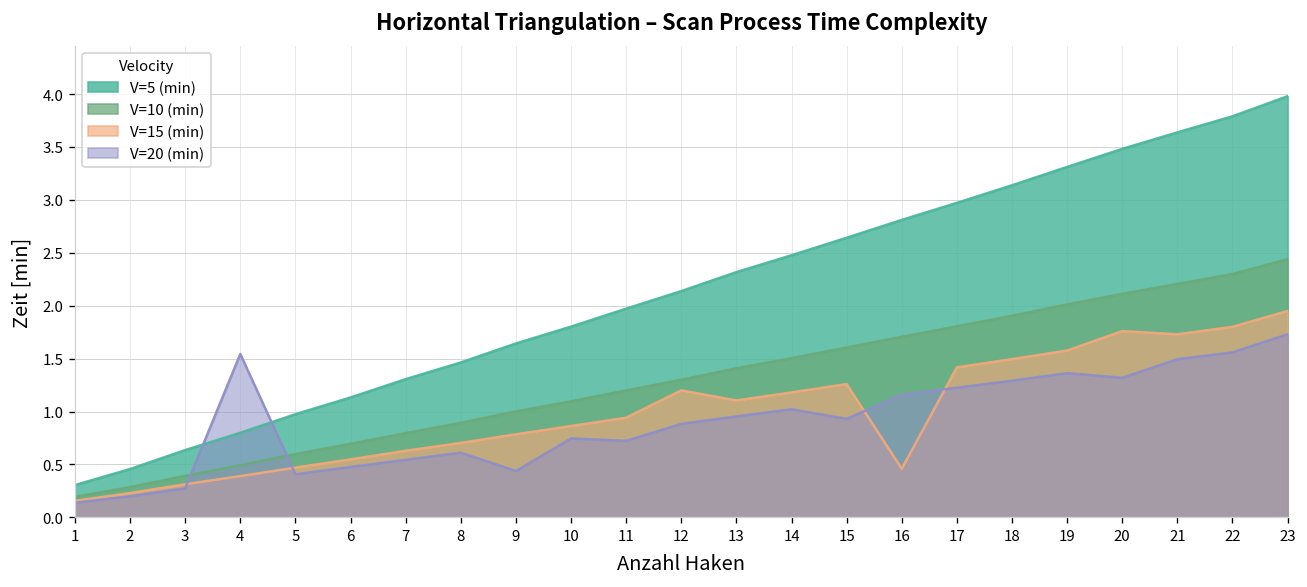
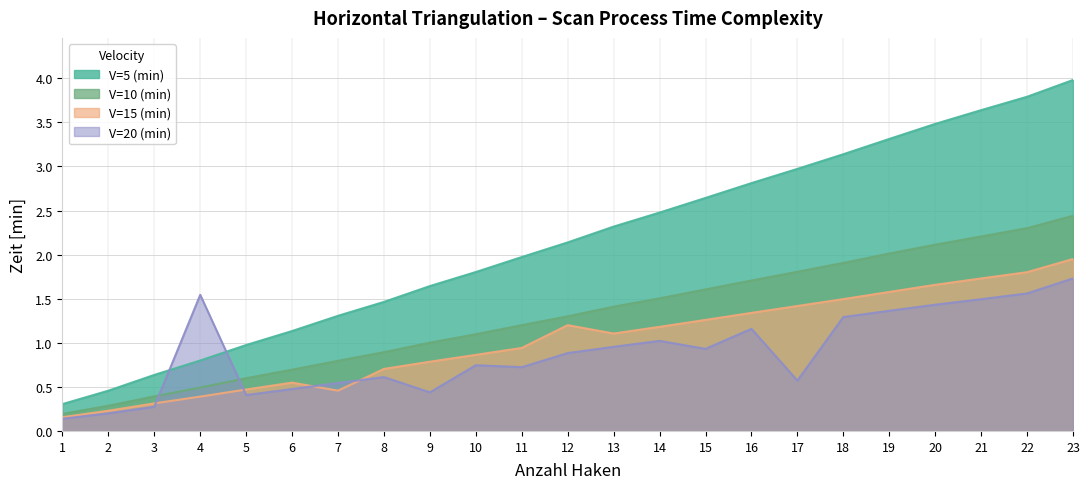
V=15 (min), 7: 0.6 -> 0.5
V=15 (min), 16: 0.5 -> 1.3
V=20 (min), 17: 1.2 -> 0.6
V=15 (min), 20: 1.8 -> 1.7
V=20 (min), 20: 1.3 -> 1.4
